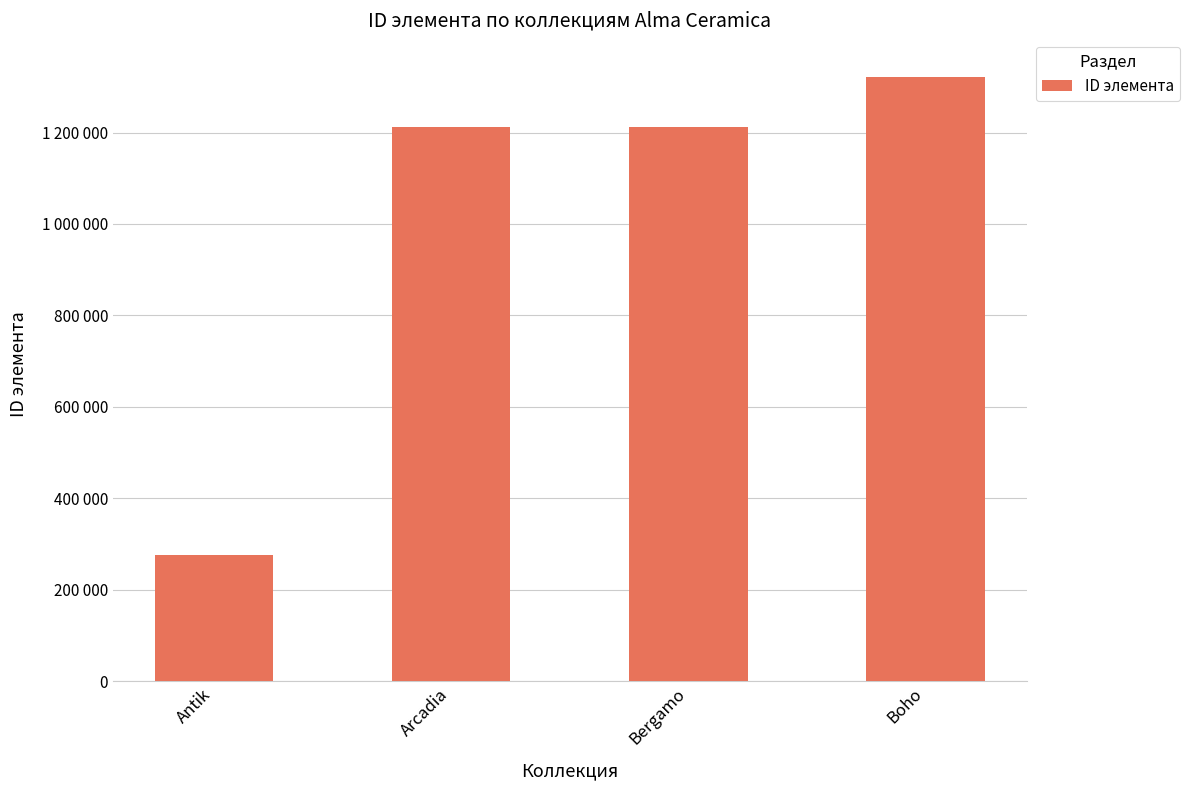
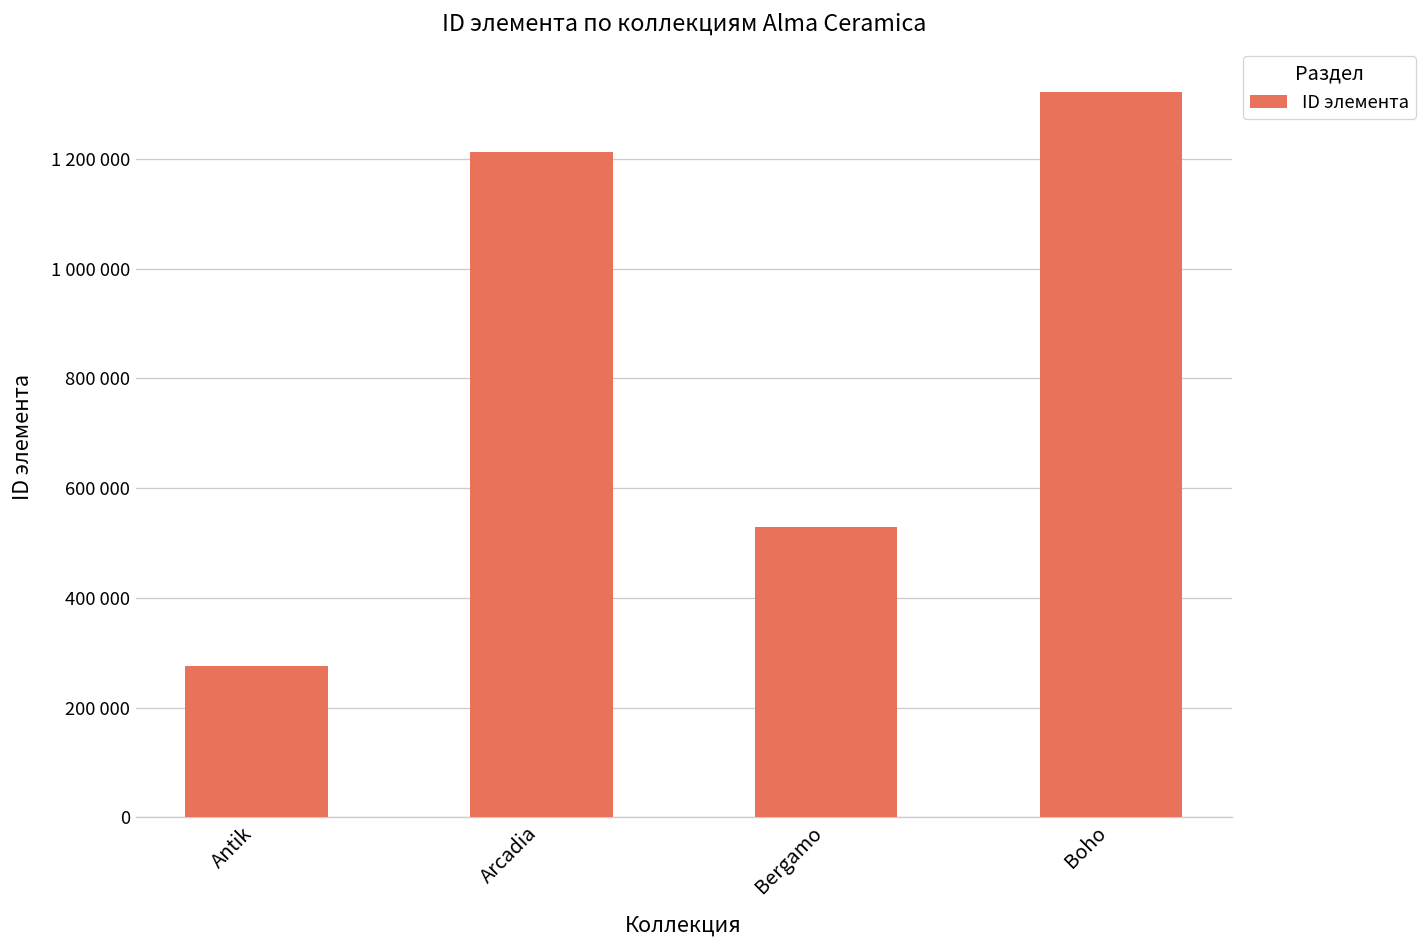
Bergamo: 1210000 -> 530000
